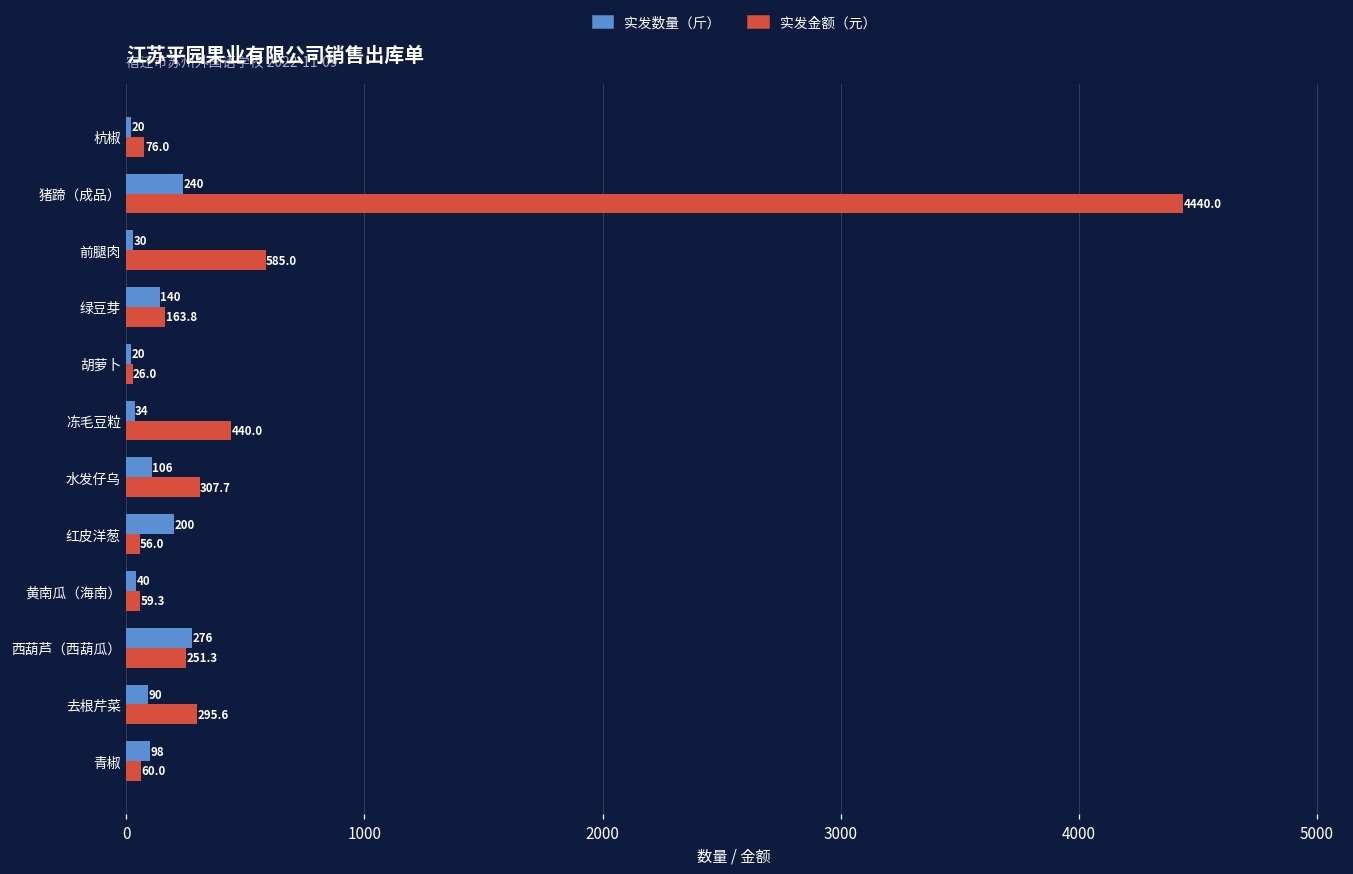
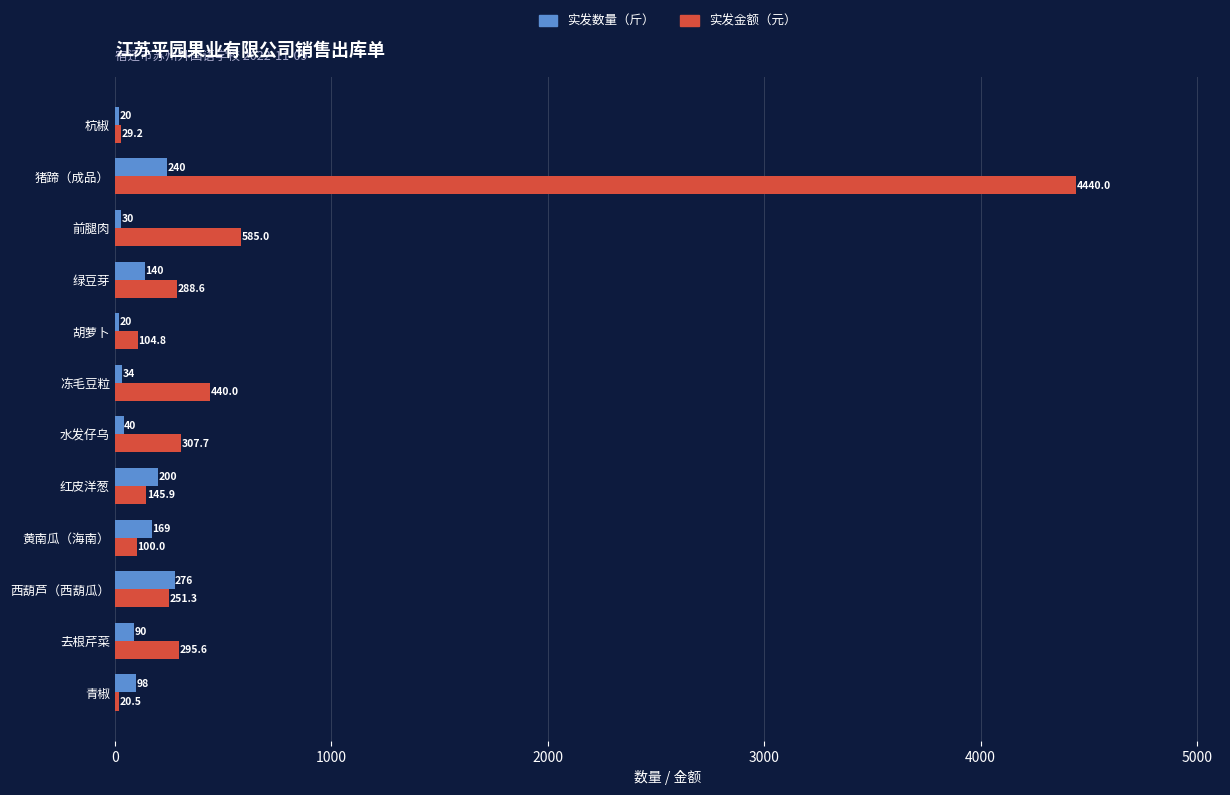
实发金额（元）, 杭椒: 76.0 -> 29.2
实发金额（元）, 绿豆芽: 163.8 -> 288.6
实发金额（元）, 胡萝卜: 26.0 -> 104.8
实发数量（斤）, 水发仔乌: 106 -> 40
实发金额（元）, 红皮洋葱: 56.0 -> 145.9
实发数量（斤）, 黄南瓜（海南）: 40 -> 169
实发金额（元）, 黄南瓜（海南）: 59.3 -> 100.0
实发金额（元）, 青椒: 60.0 -> 20.5
